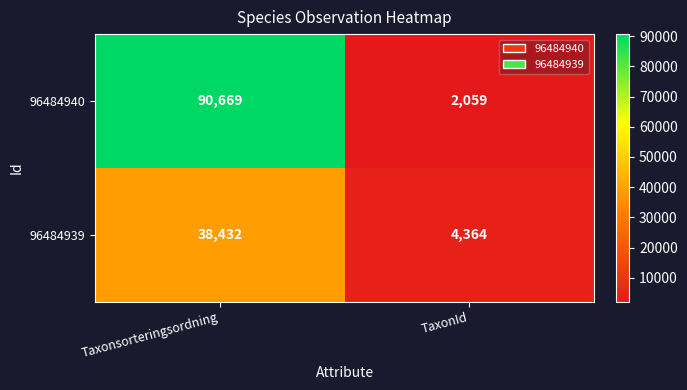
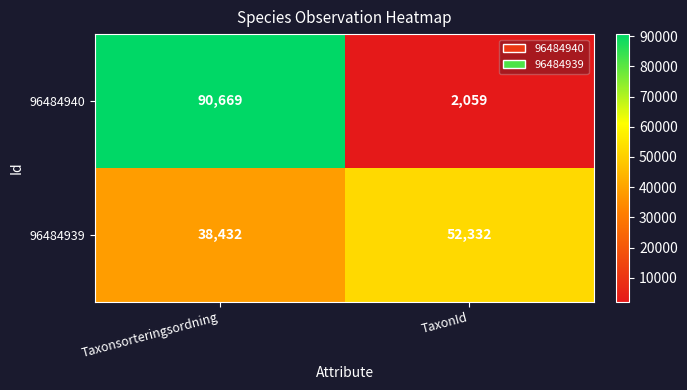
96484939, TaxonId: 4,364 -> 52,332
